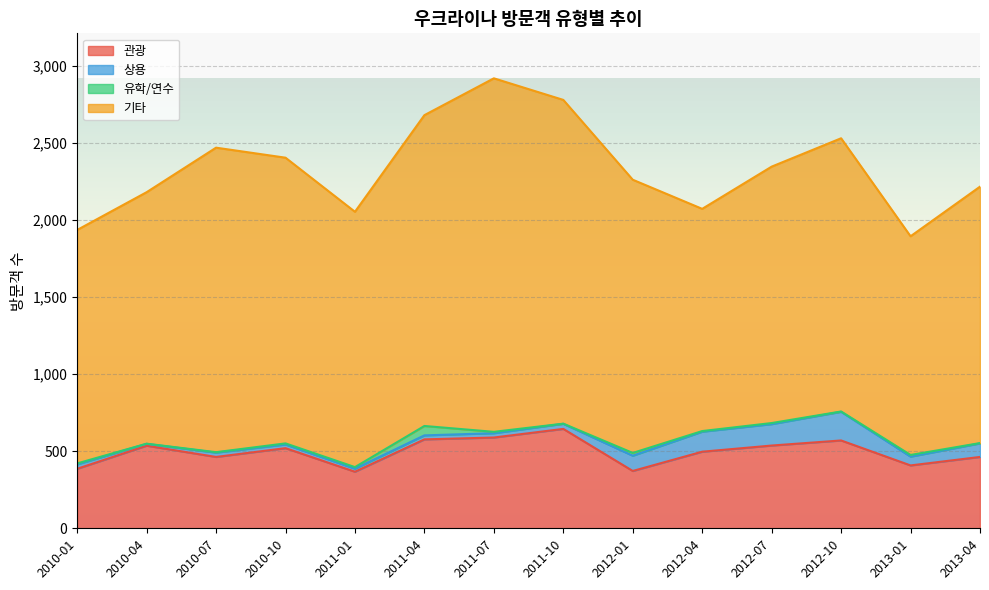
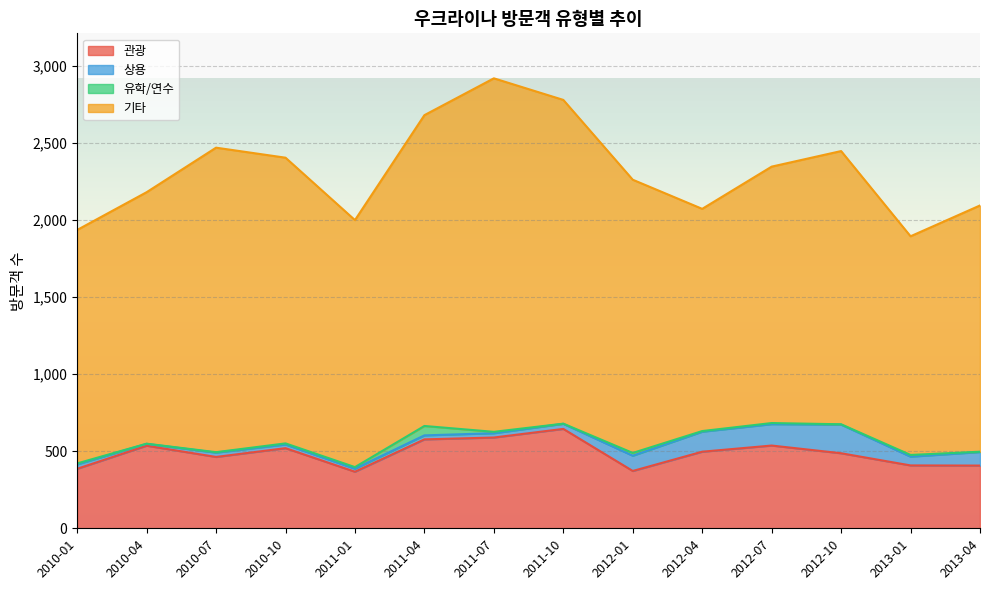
기타, 2011-01: 1,660 -> 1,600
관광, 2012-10: 570 -> 490
관광, 2013-04: 460 -> 410
기타, 2013-04: 1,660 -> 1,600
